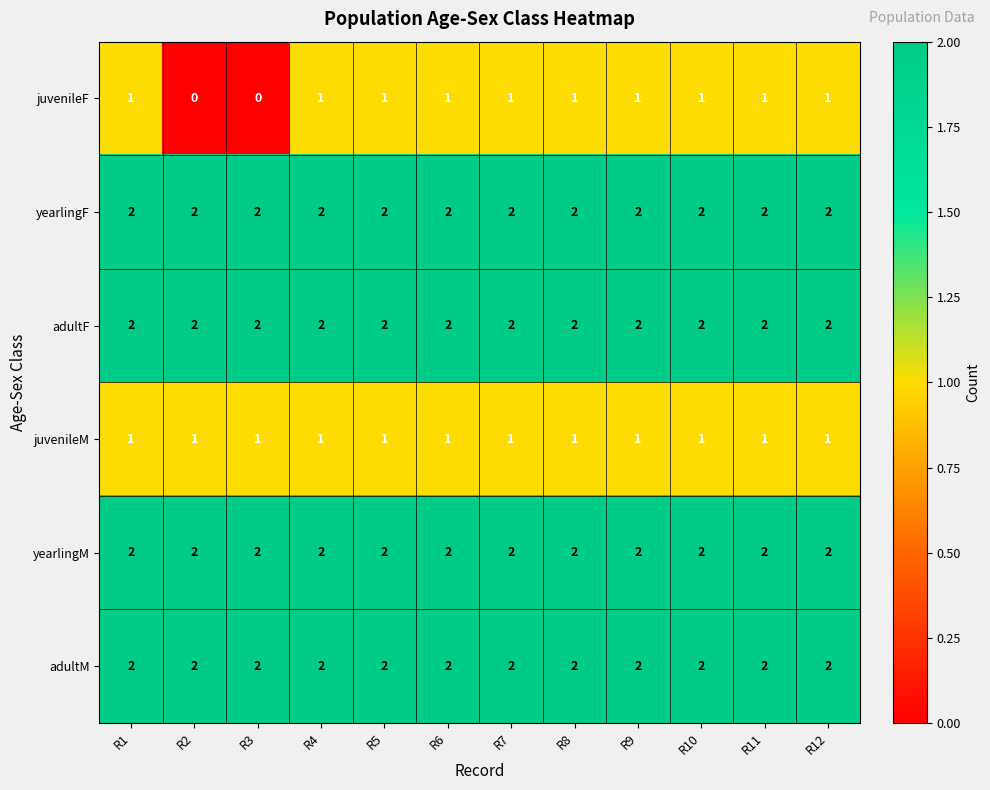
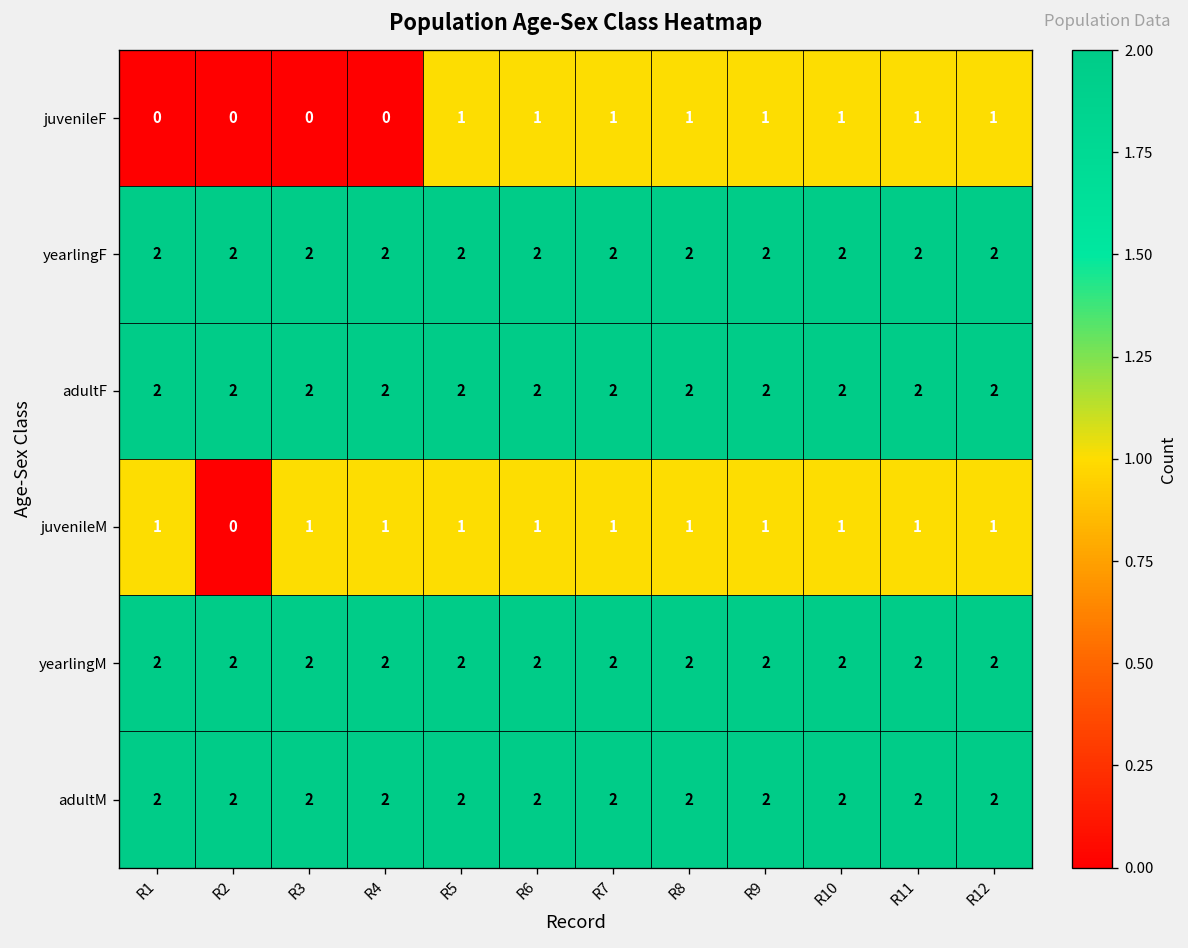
juvenileF, R1: 1 -> 0
juvenileF, R4: 1 -> 0
juvenileM, R2: 1 -> 0
